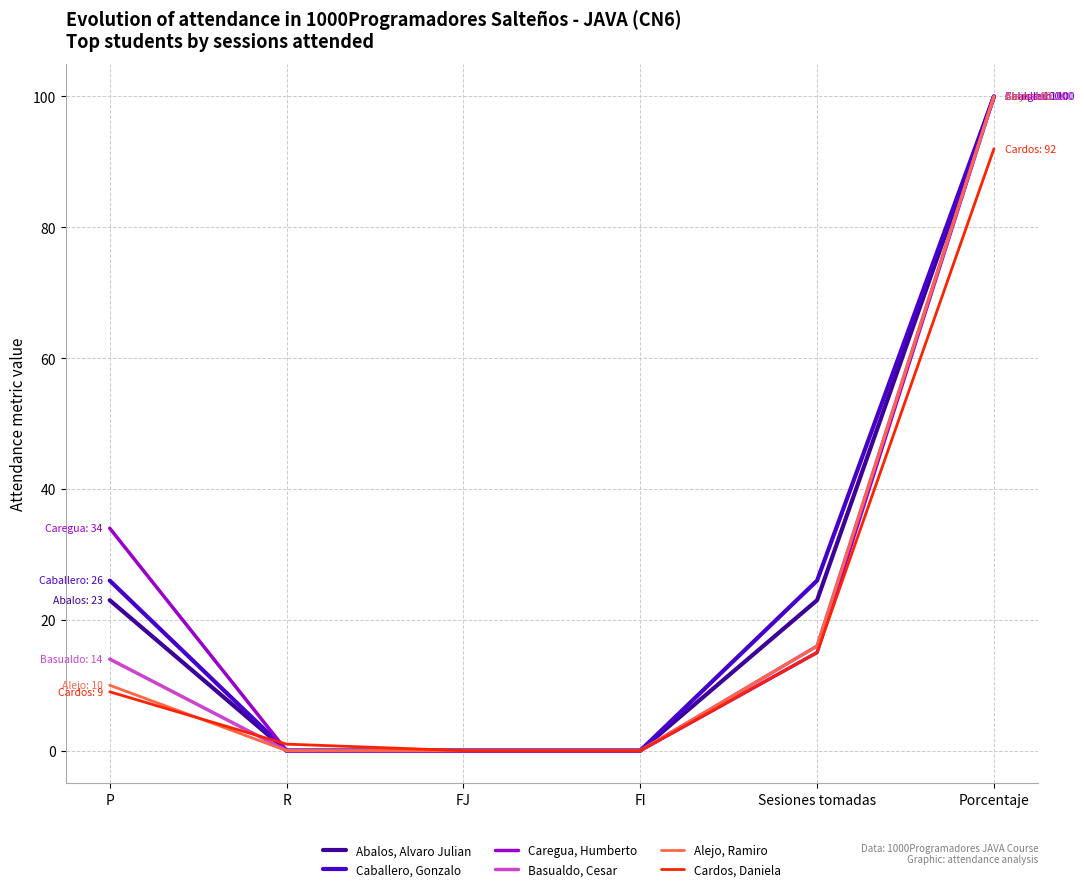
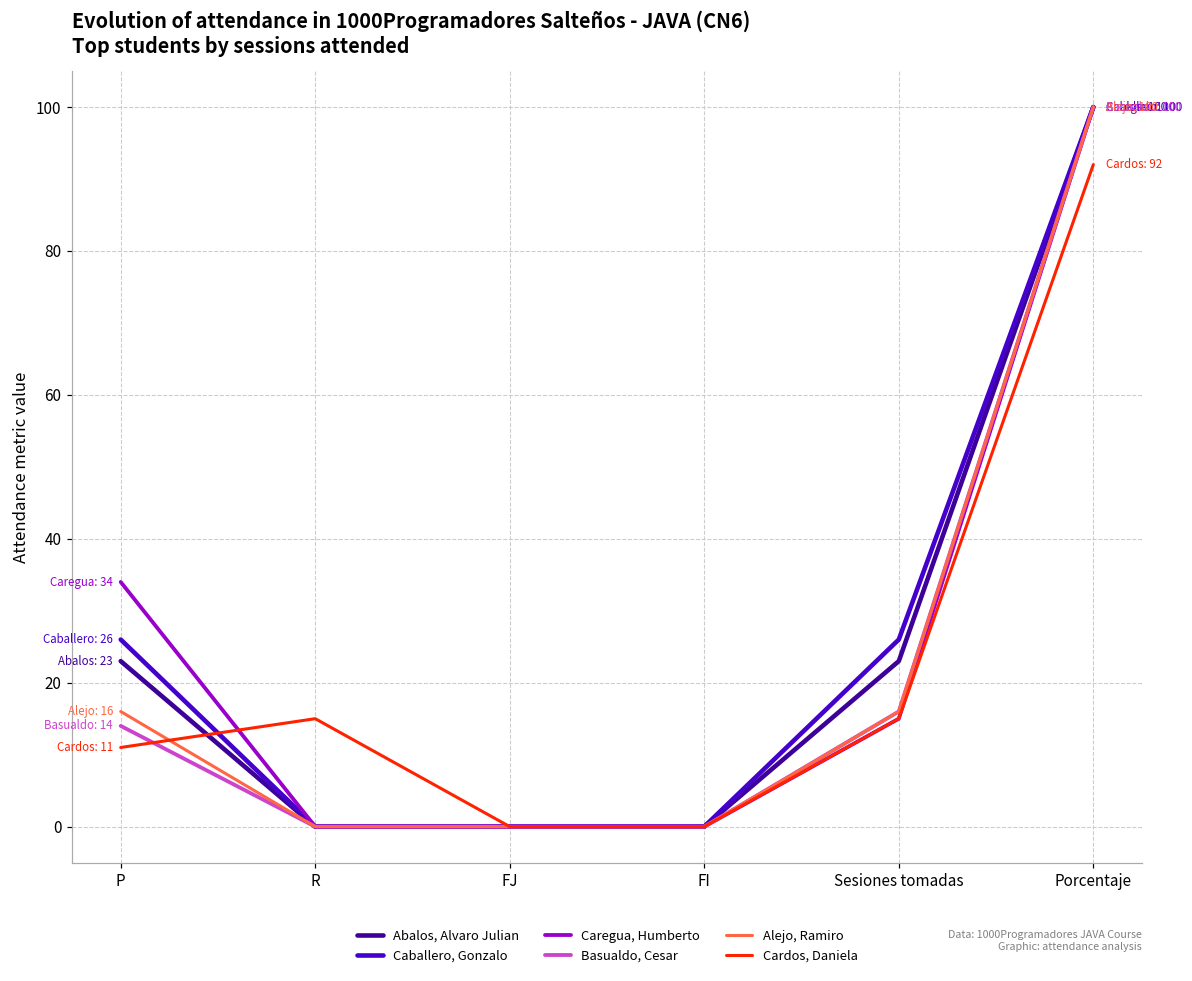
Alejo, Ramiro, P: 10 -> 16
Cardos, Daniela, P: 9 -> 11
Cardos, Daniela, R: 1 -> 15
